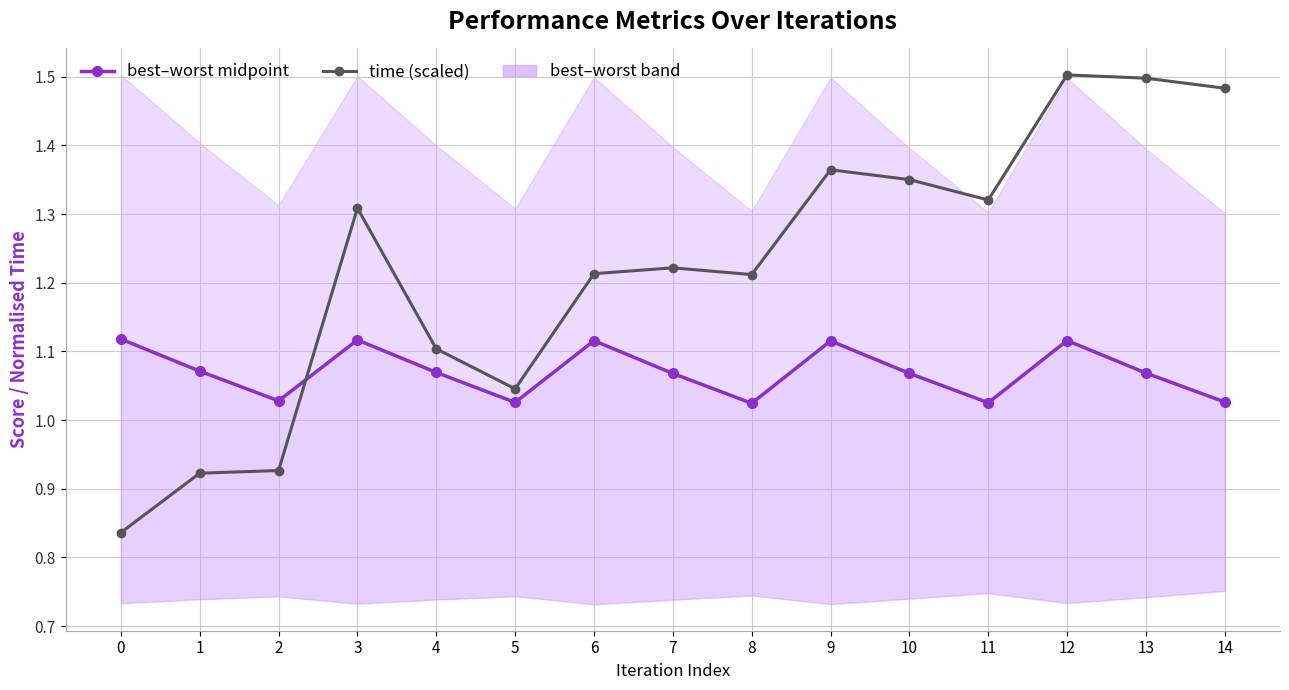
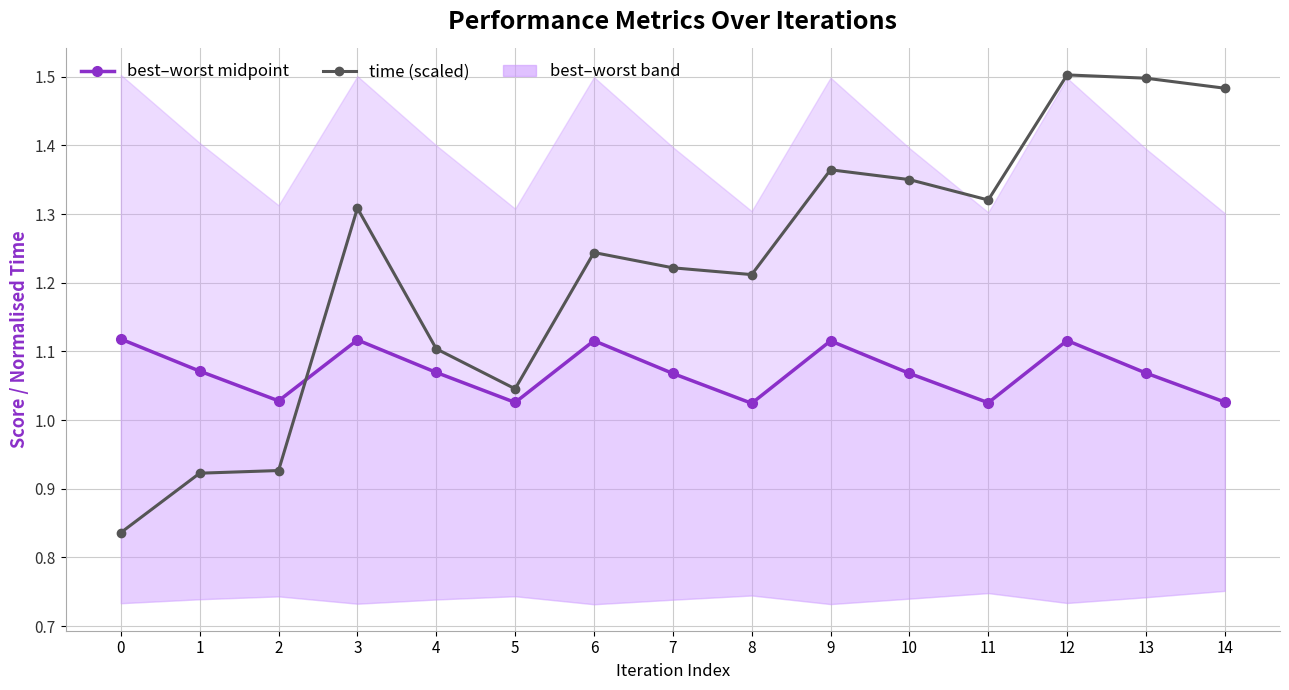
time (scaled), 6: 1.21 -> 1.24
